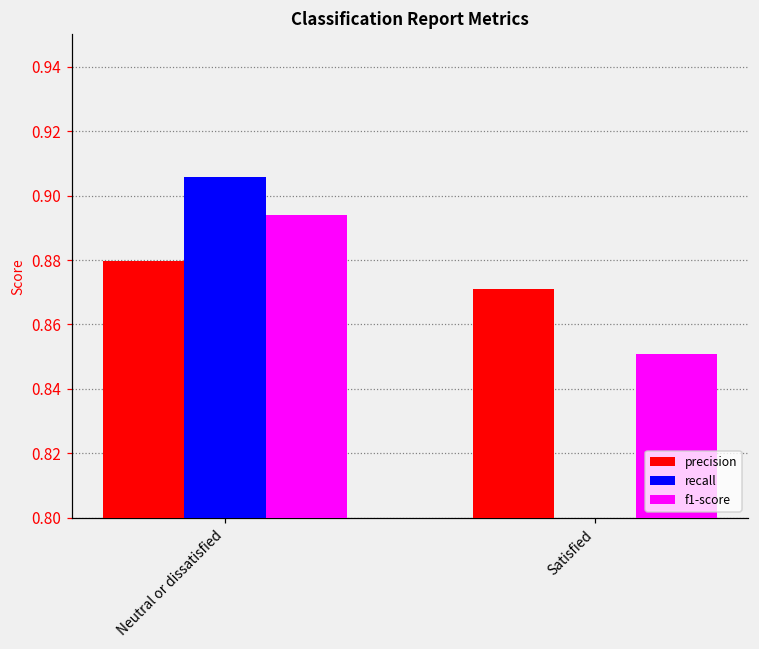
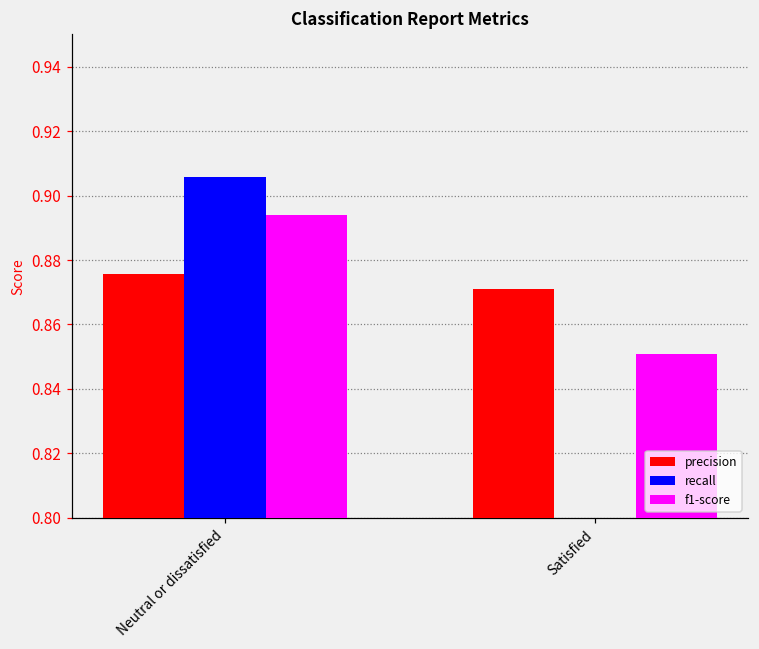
precision, Neutral or dissatisfied: 0.880 -> 0.876
